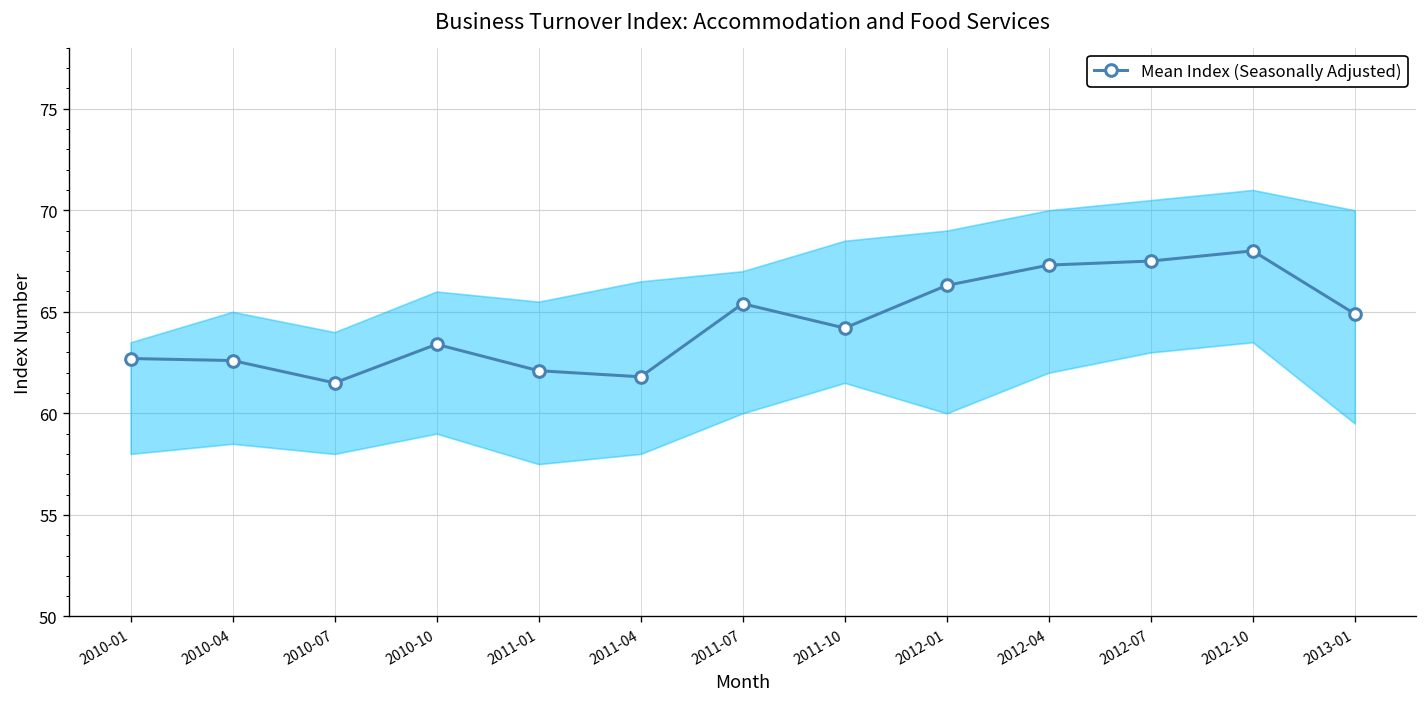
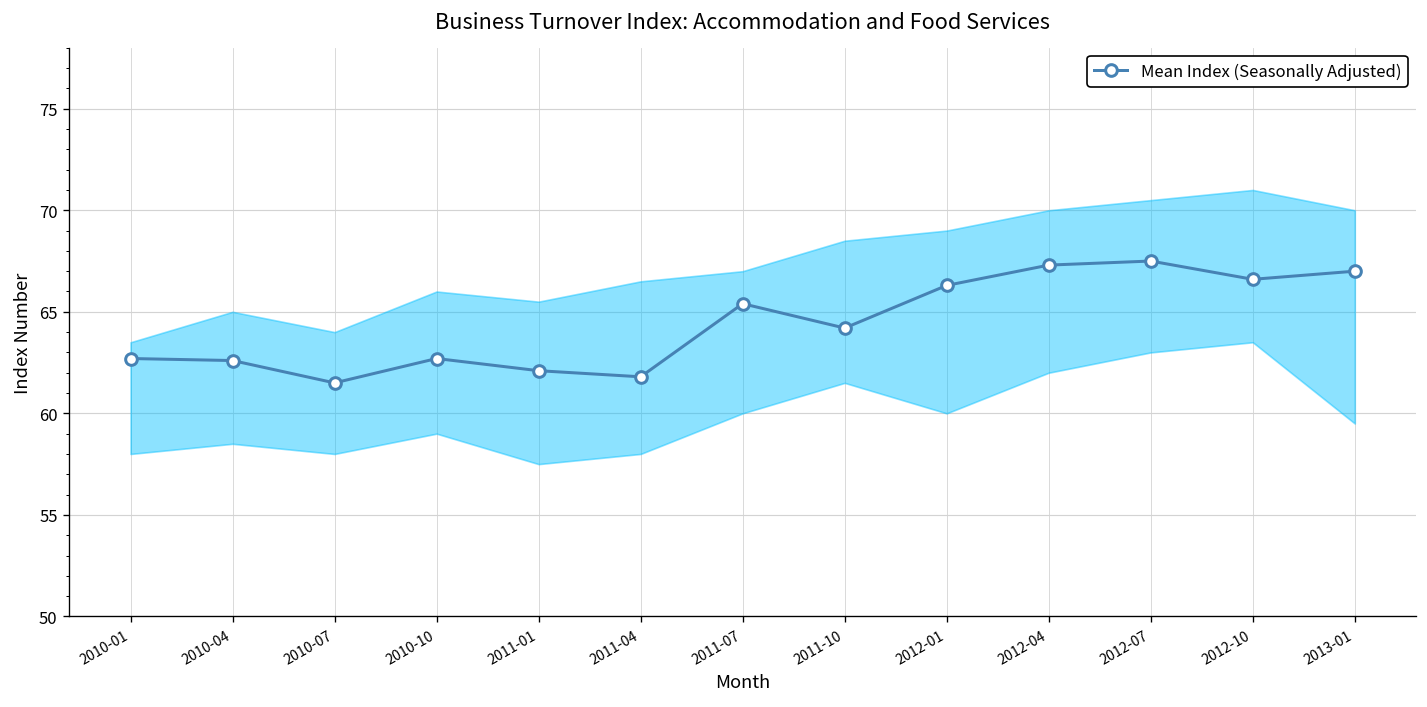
Mean Index (Seasonally Adjusted), 2010-10: 63.4 -> 62.7
Mean Index (Seasonally Adjusted), 2012-10: 68.0 -> 66.6
Mean Index (Seasonally Adjusted), 2013-01: 64.9 -> 67.0
